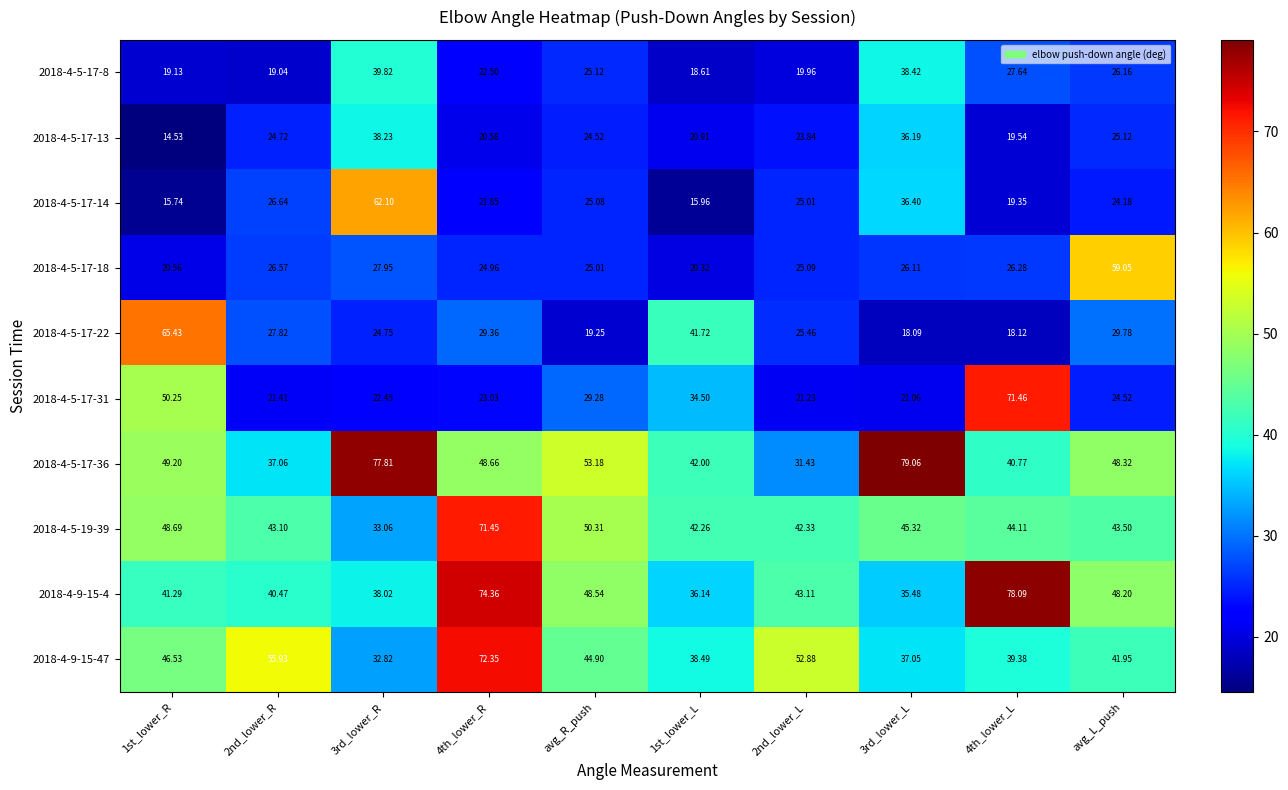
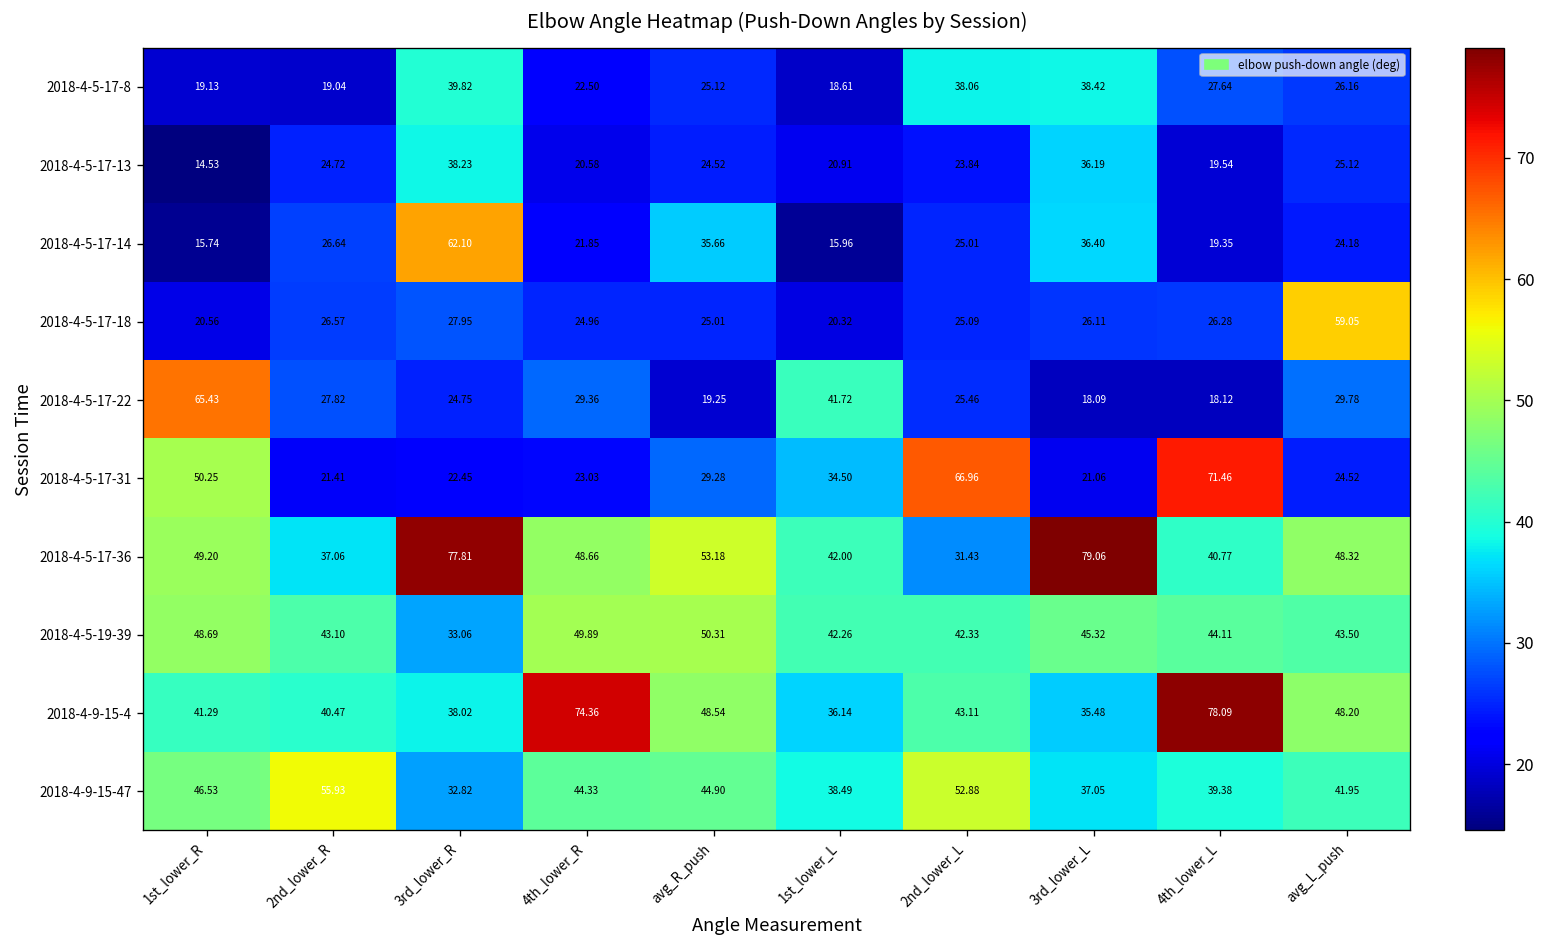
2018-4-5-17-8, 2nd_lower_L: 19.96 -> 38.06
2018-4-5-17-14, avg_R_push: 25.08 -> 35.66
2018-4-5-17-31, 2nd_lower_L: 21.23 -> 66.96
2018-4-5-19-39, 4th_lower_R: 71.45 -> 49.89
2018-4-9-15-47, 4th_lower_R: 72.35 -> 44.33
